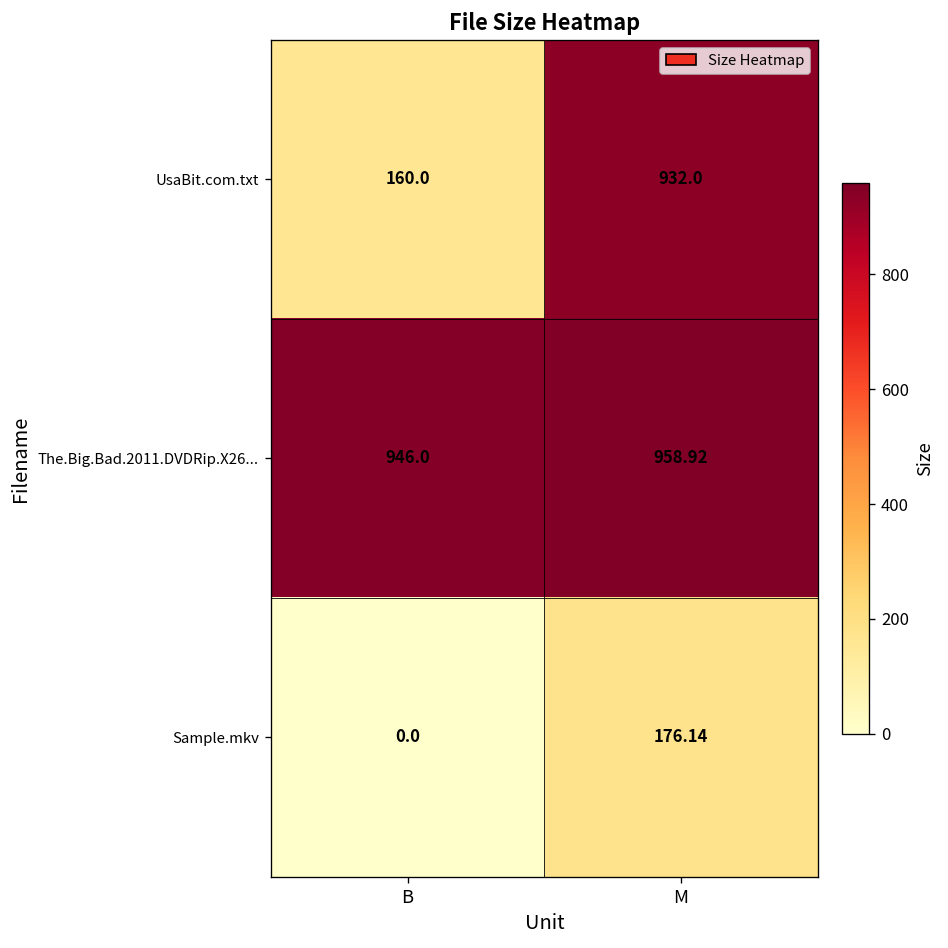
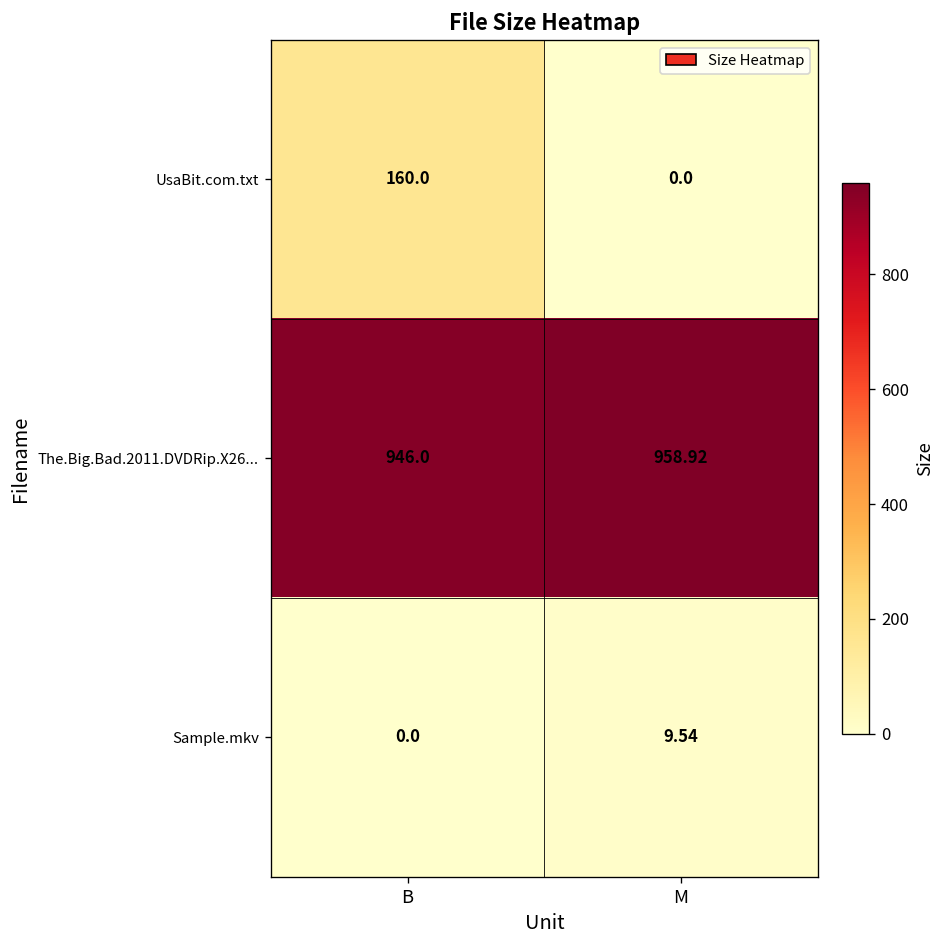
UsaBit.com.txt, M: 932.0 -> 0.0
Sample.mkv, M: 176.14 -> 9.54
